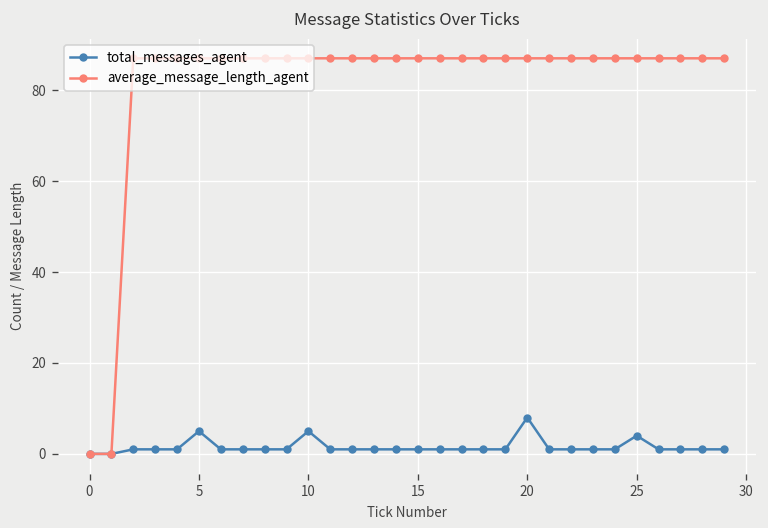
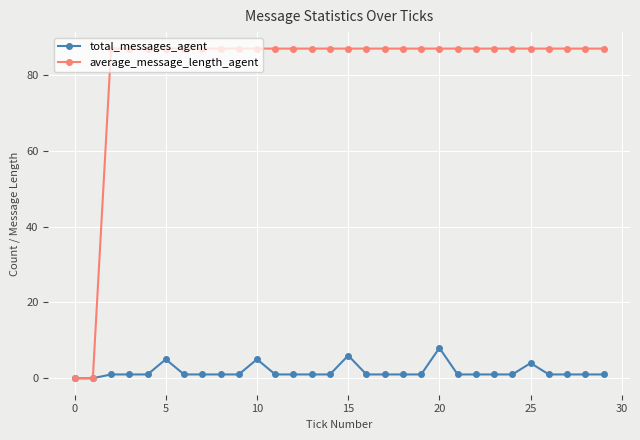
total_messages_agent, 15: 1 -> 6
